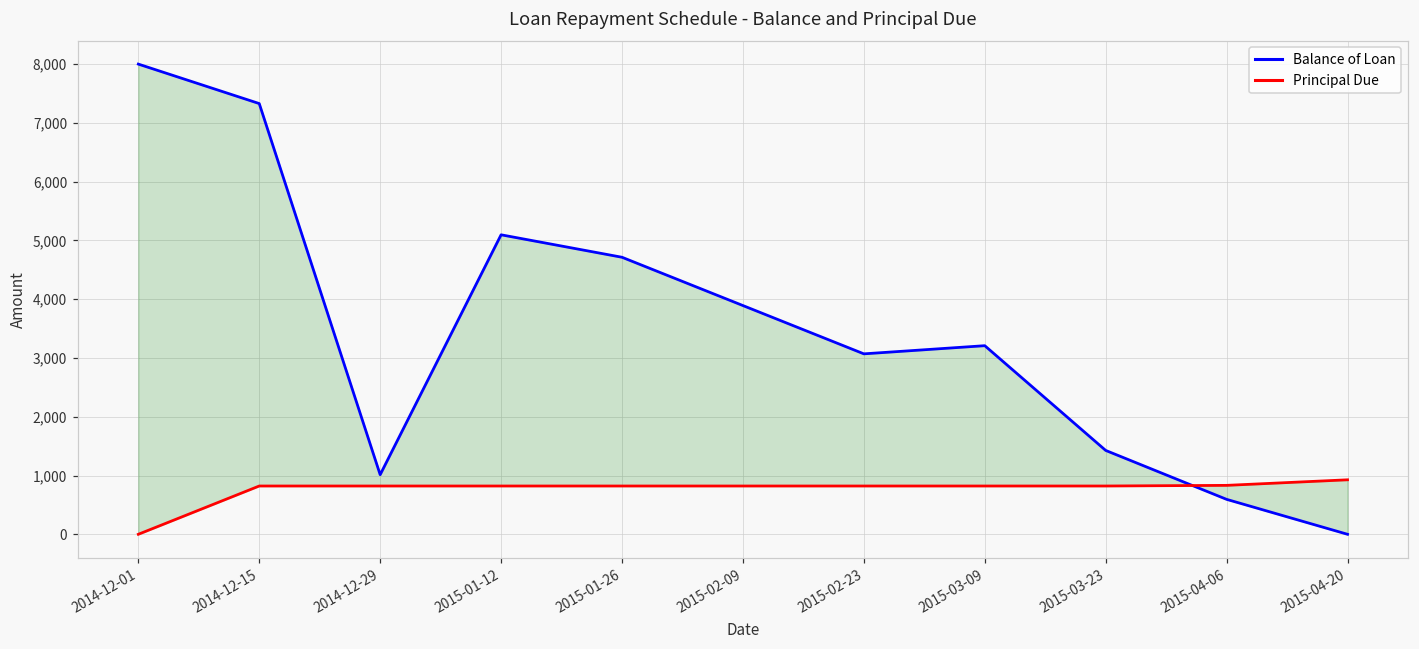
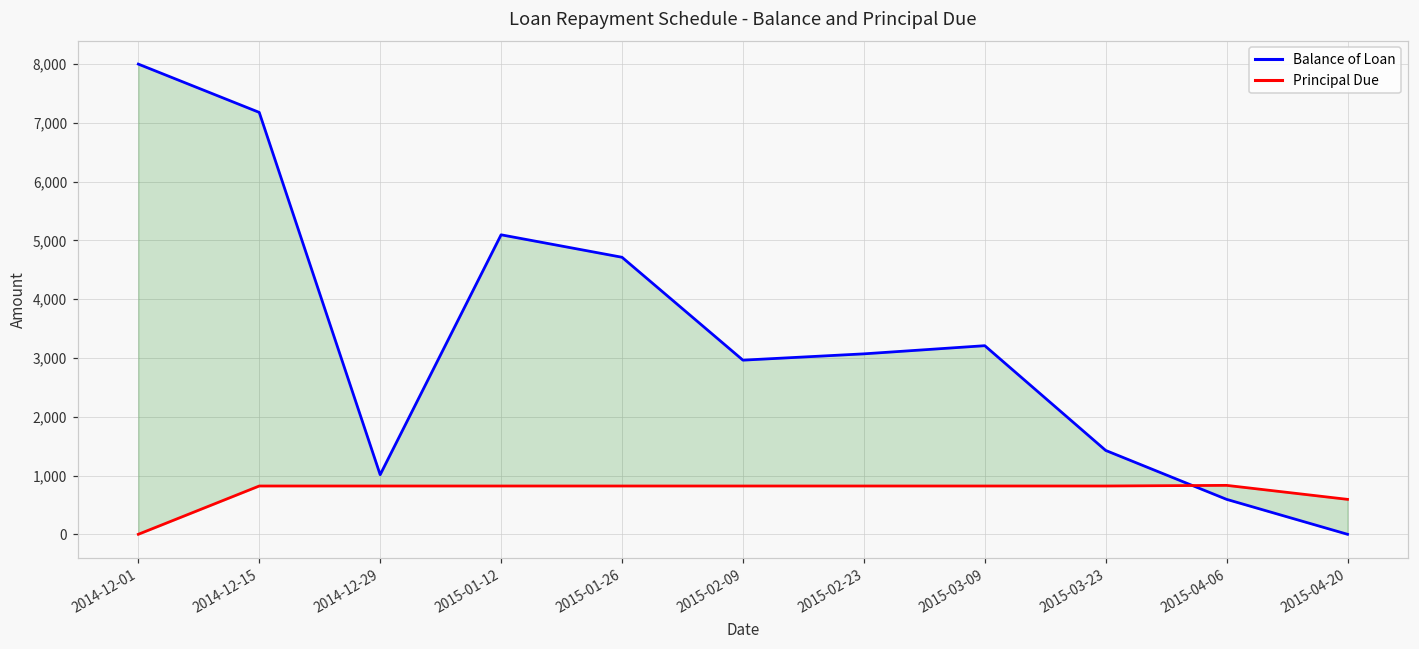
Balance of Loan, 2014-12-15: 7,300 -> 7,200
Balance of Loan, 2015-02-09: 3,900 -> 3,000
Principal Due, 2015-04-20: 900 -> 600
